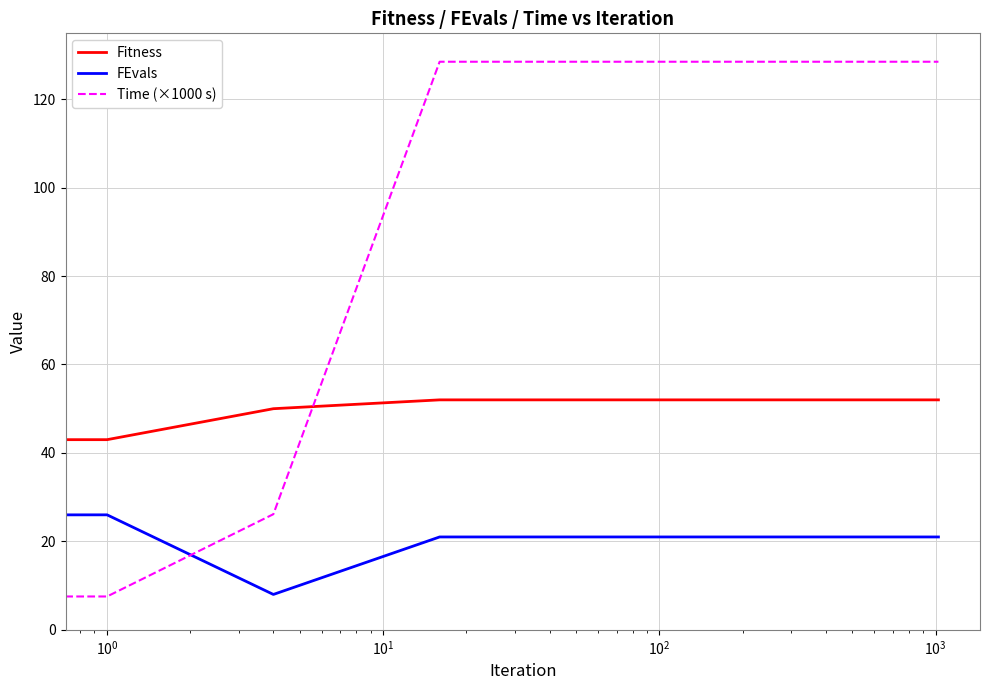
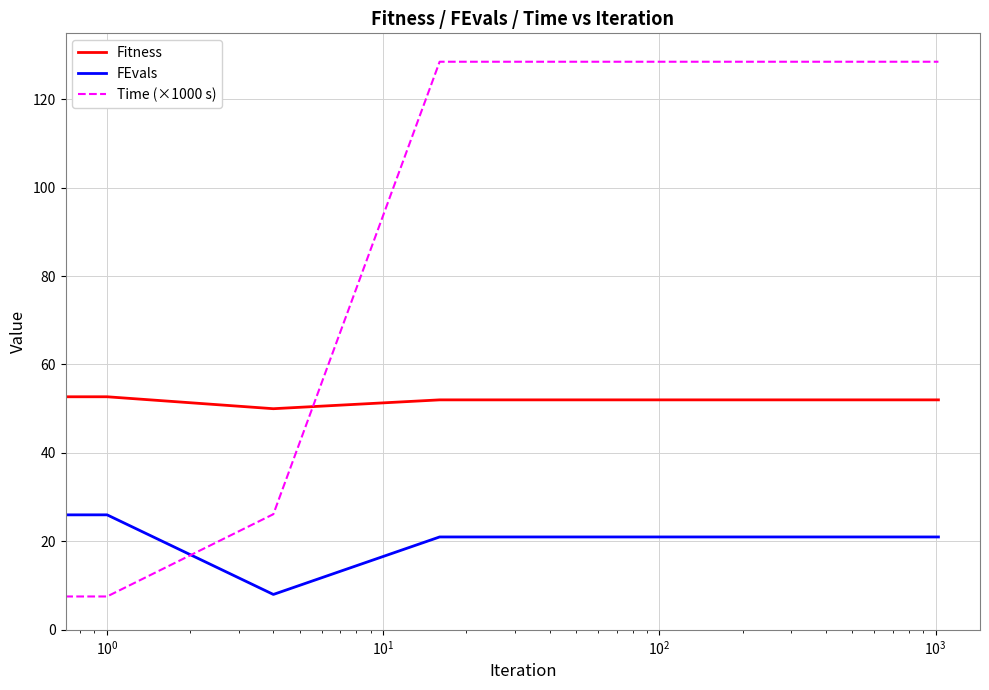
Fitness, 10^0: 43 -> 53
